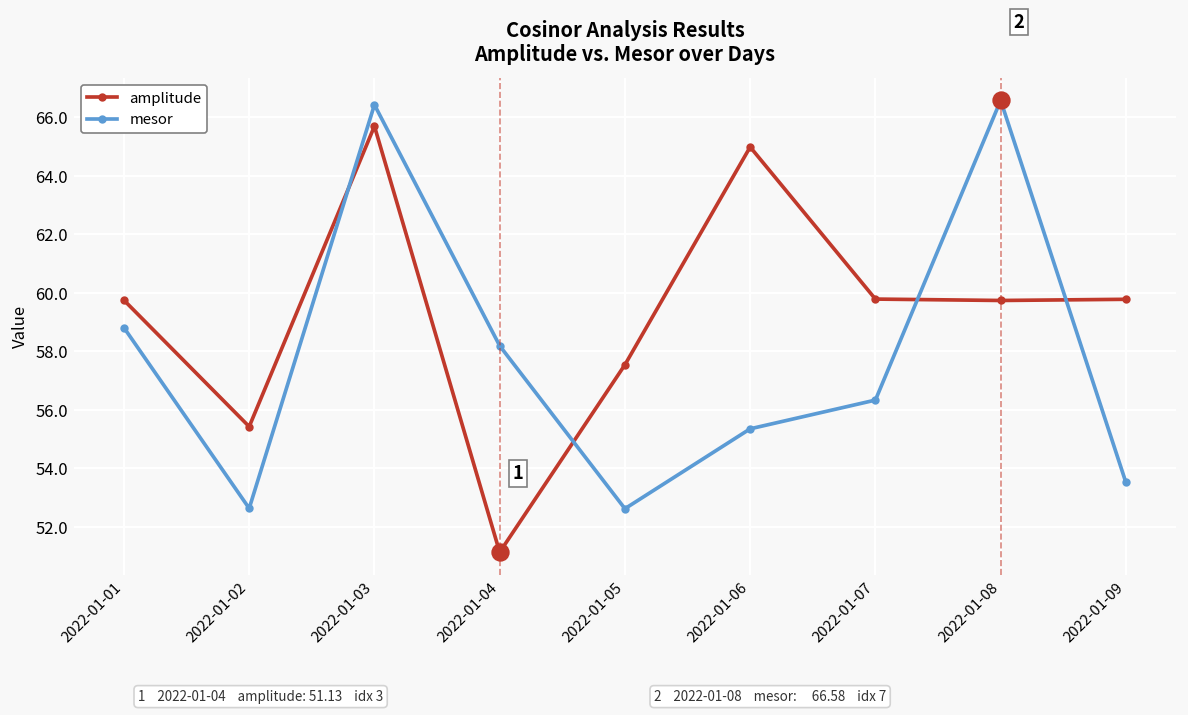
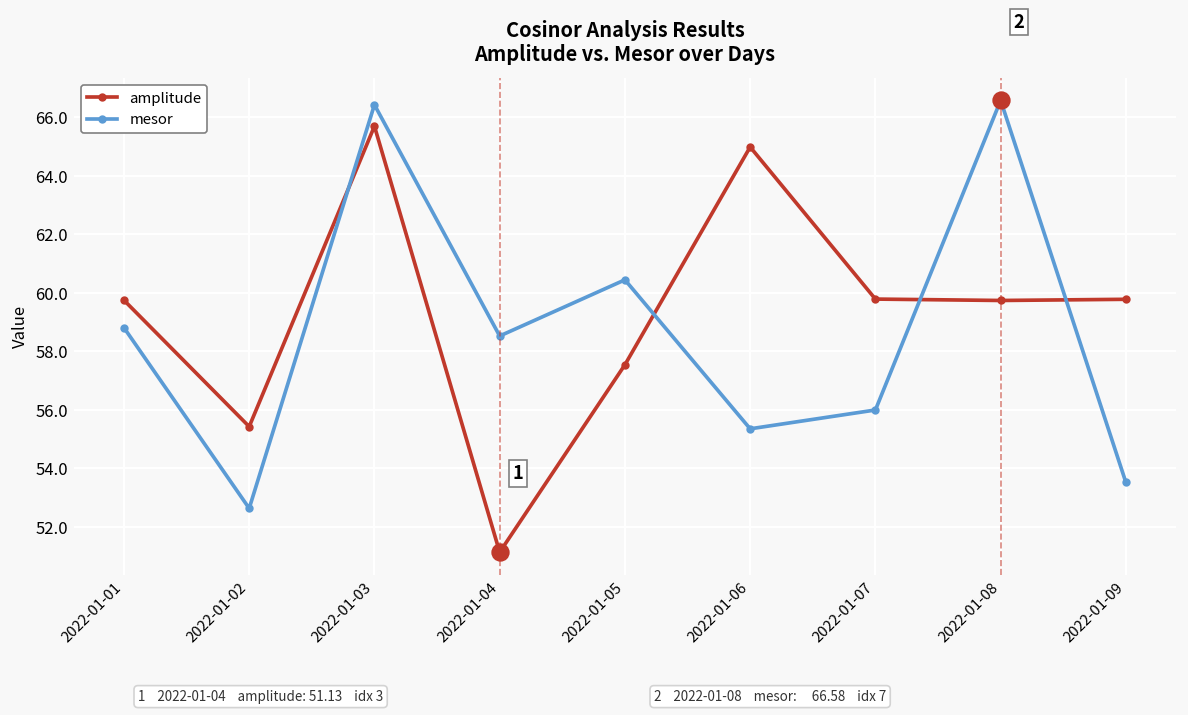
mesor, 2022-01-04: 58.2 -> 58.5
mesor, 2022-01-05: 52.6 -> 60.4
mesor, 2022-01-07: 56.3 -> 56.0
